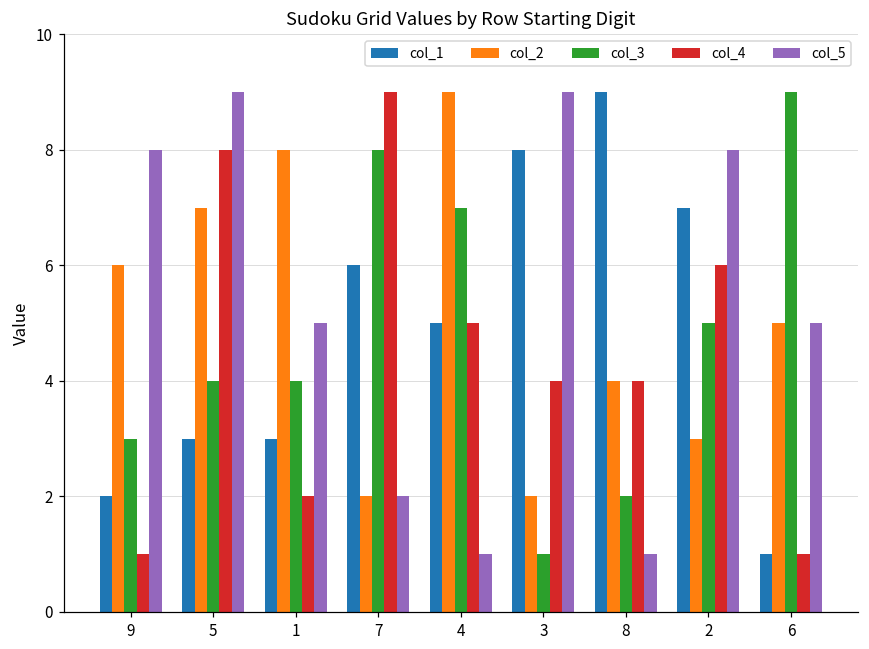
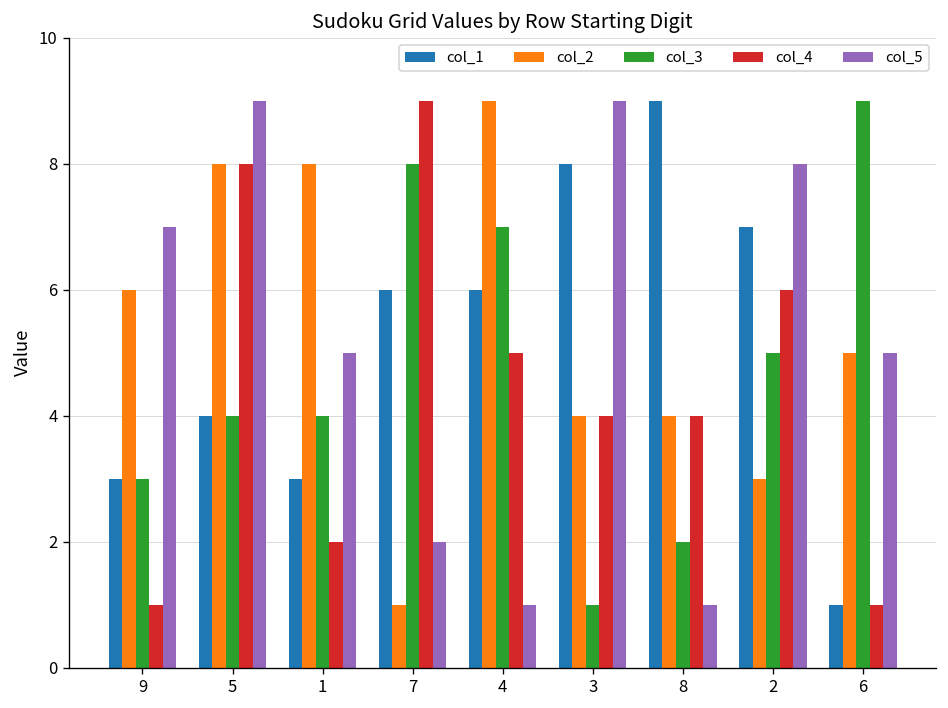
col_1, 9: 2 -> 3
col_5, 9: 8 -> 7
col_1, 5: 3 -> 4
col_2, 5: 7 -> 8
col_2, 7: 2 -> 1
col_1, 4: 5 -> 6
col_2, 3: 2 -> 4
